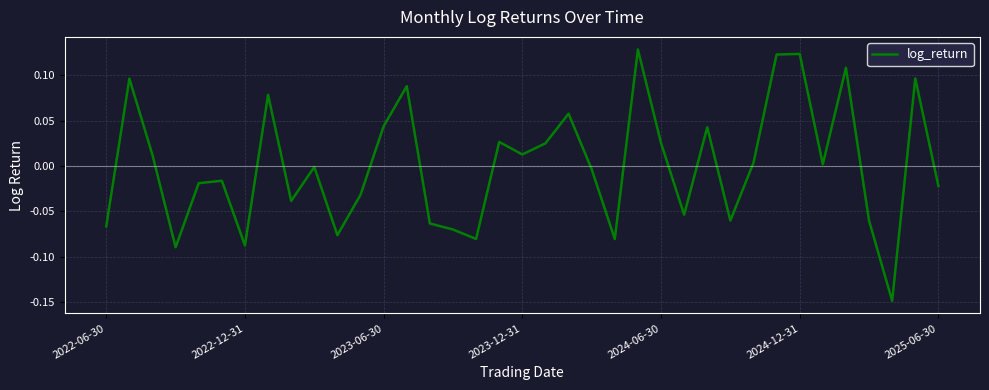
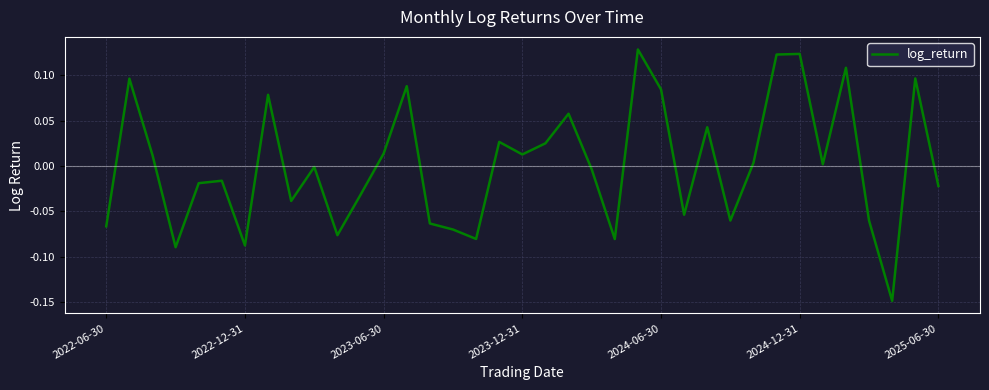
2023-06-30: 0.04 -> 0.01
2024-06-30: 0.03 -> 0.08
